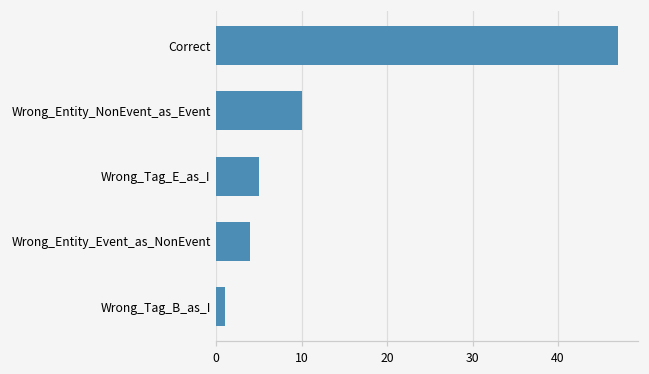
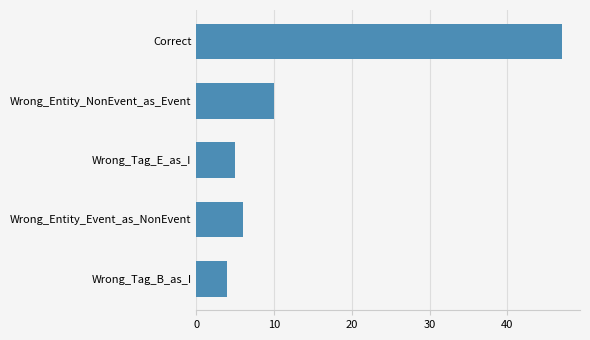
Wrong_Entity_Event_as_NonEvent: 4 -> 6
Wrong_Tag_B_as_I: 1 -> 4
